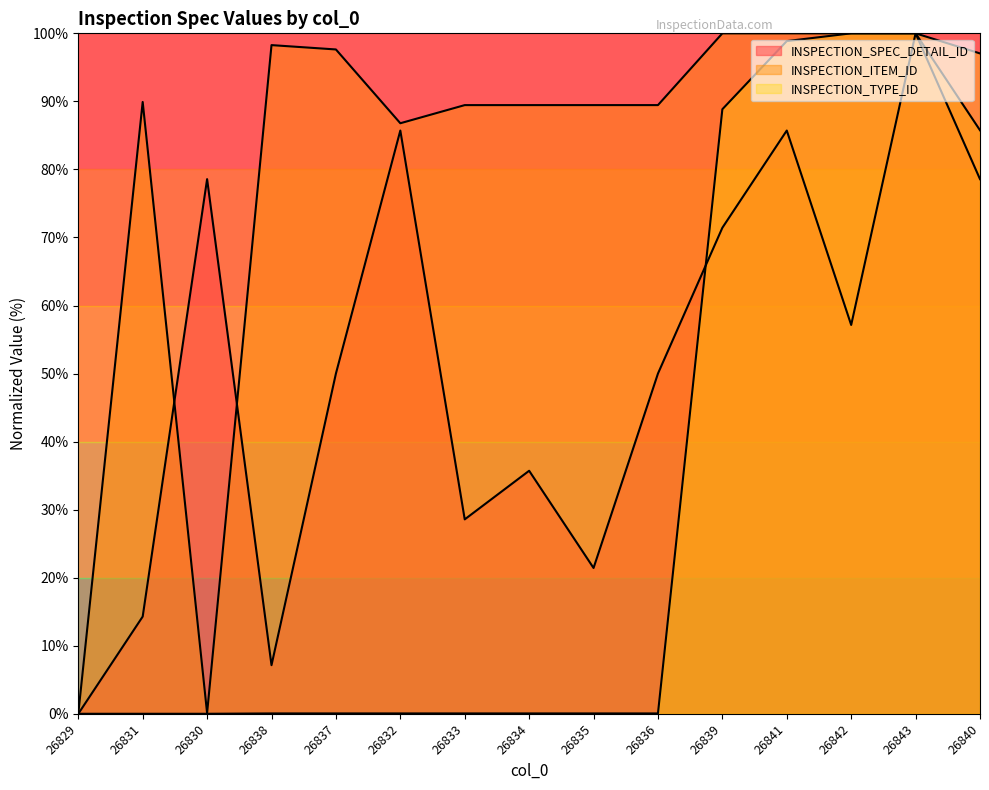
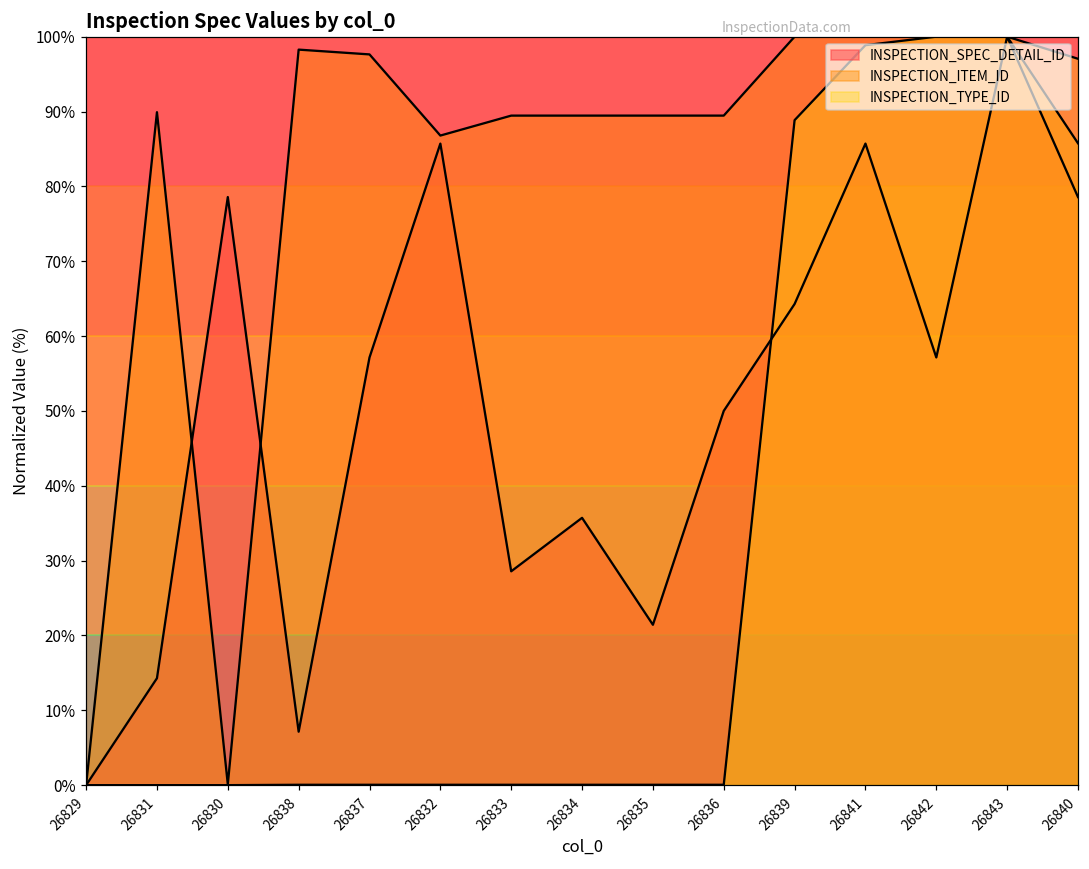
INSPECTION_SPEC_DETAIL_ID, 26837: 50% -> 57%
INSPECTION_SPEC_DETAIL_ID, 26839: 71% -> 64%
